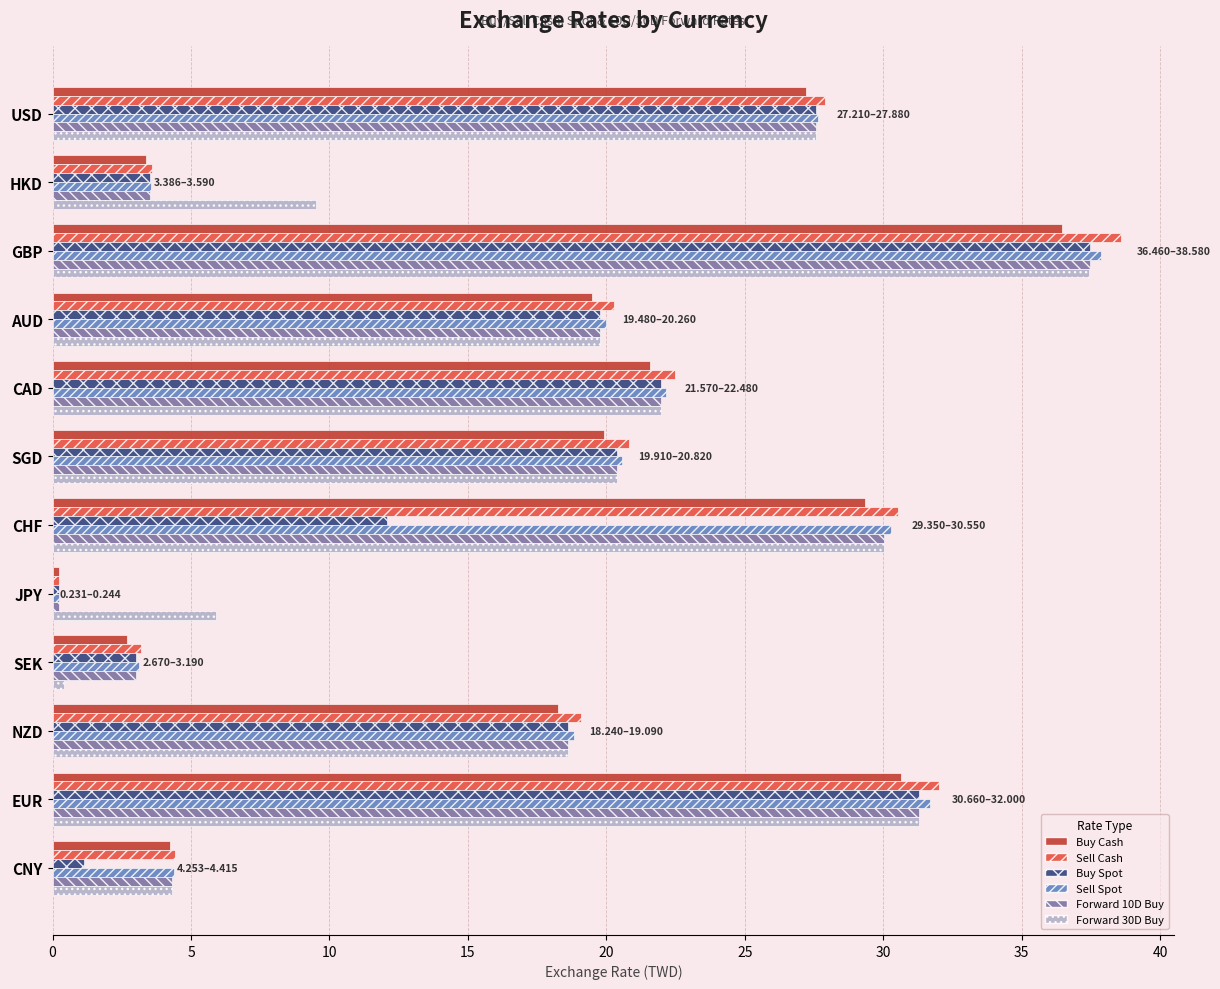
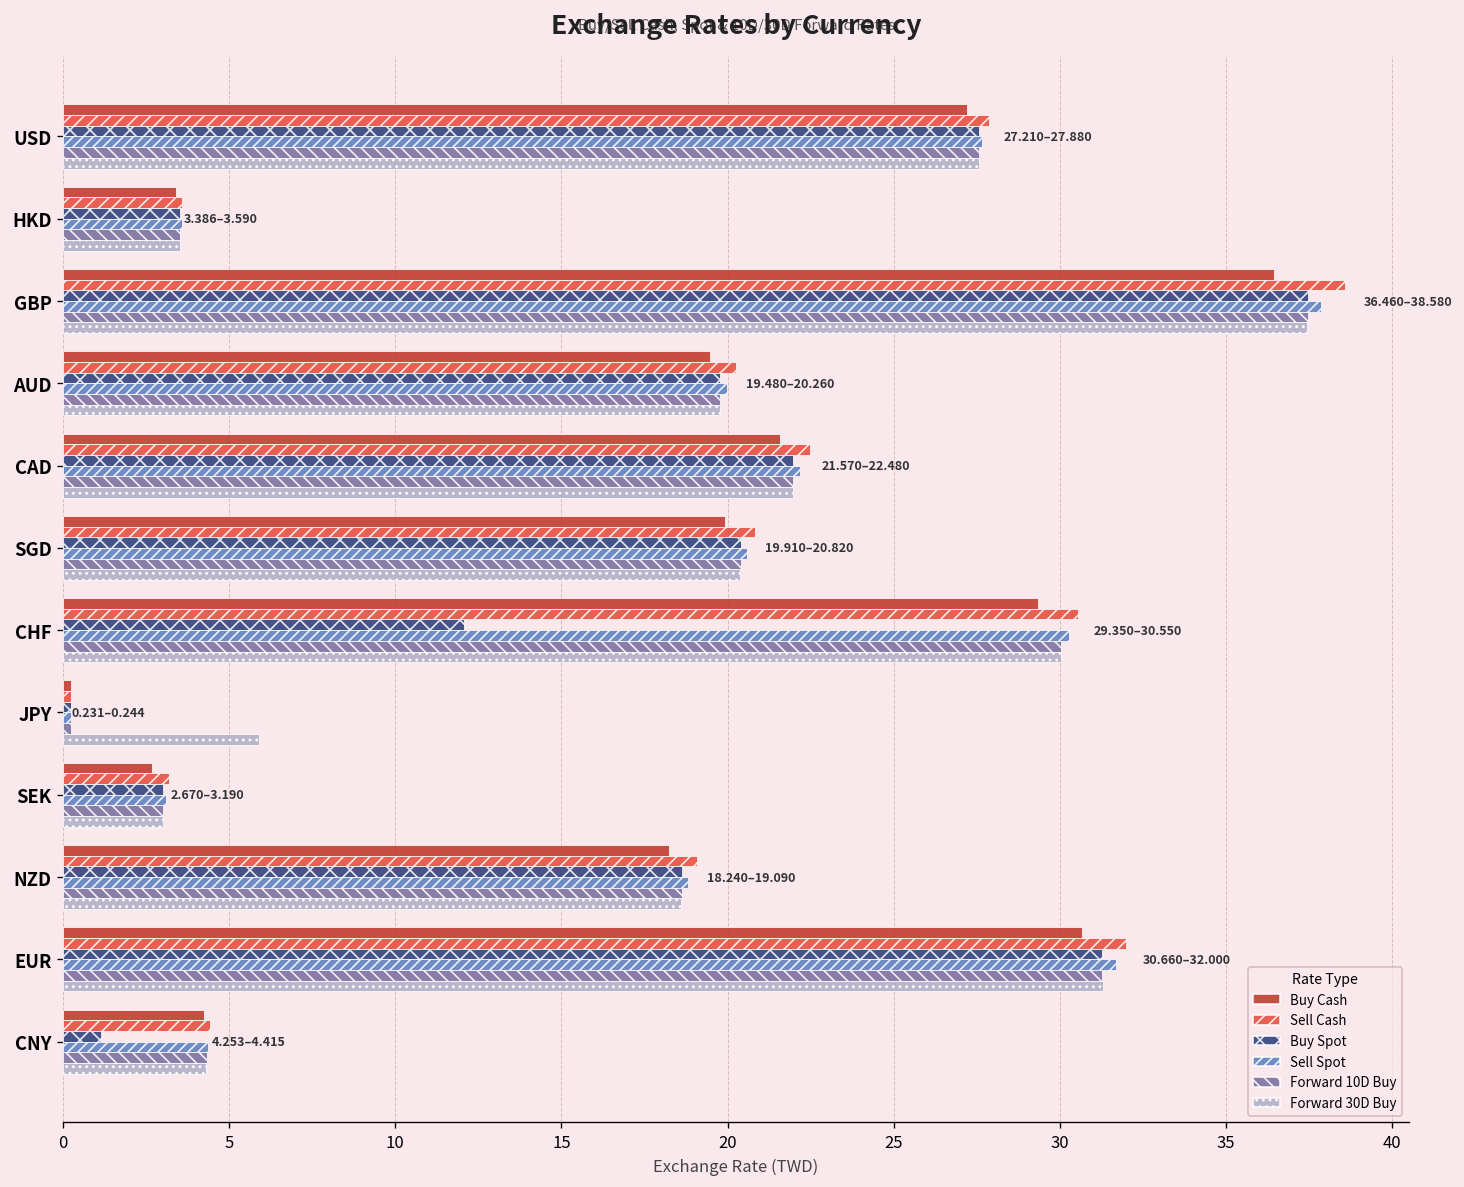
Forward 30D Buy, HKD: 9.5 -> 3.5
Forward 30D Buy, SEK: 0.4 -> 3.0
